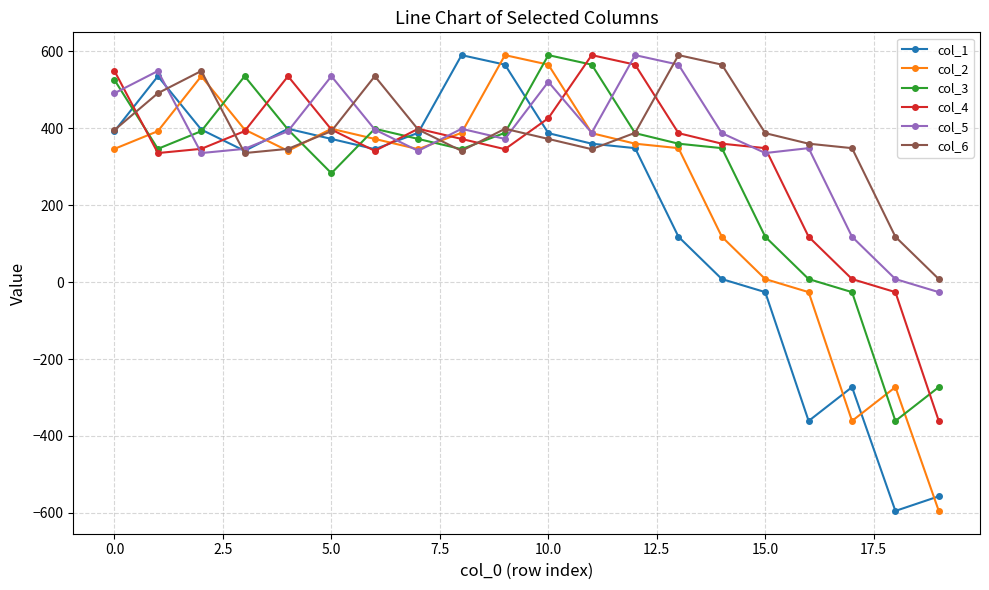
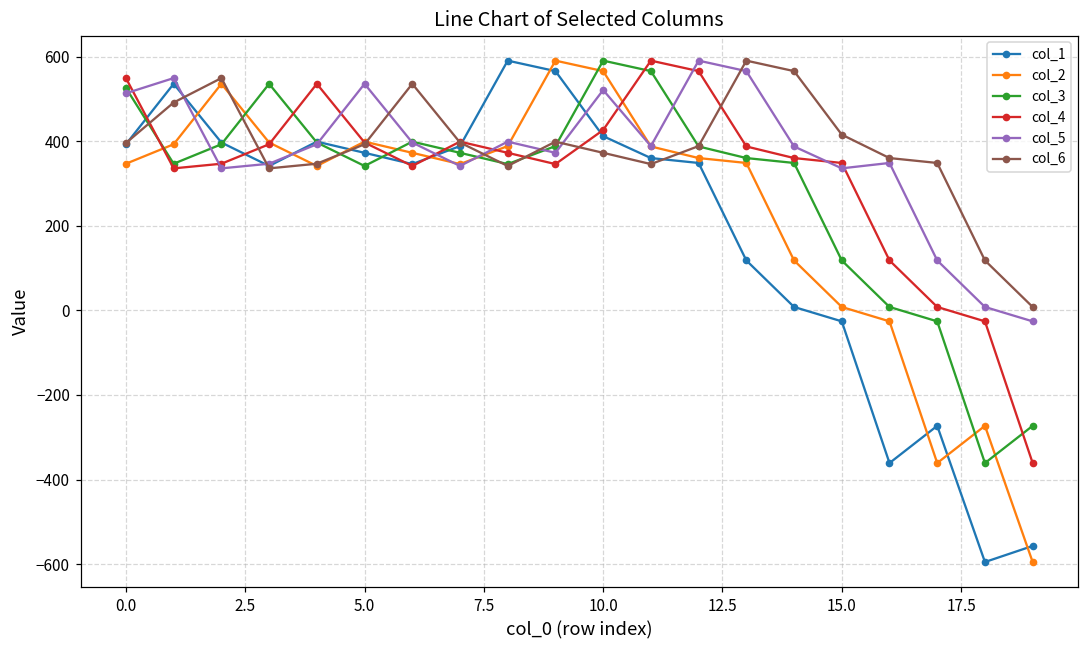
col_5, 0.0: 490 -> 510
col_3, 5.0: 280 -> 340
col_1, 10.0: 390 -> 410
col_6, 15.0: 390 -> 420
